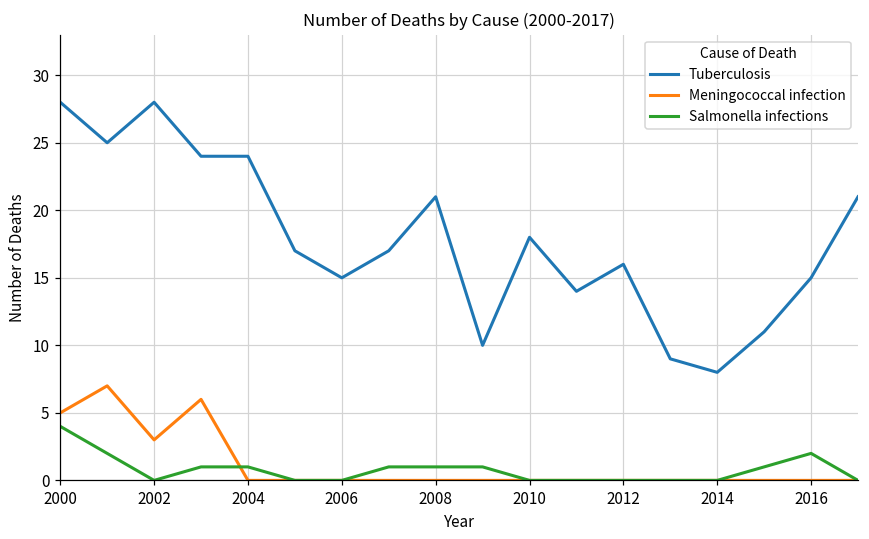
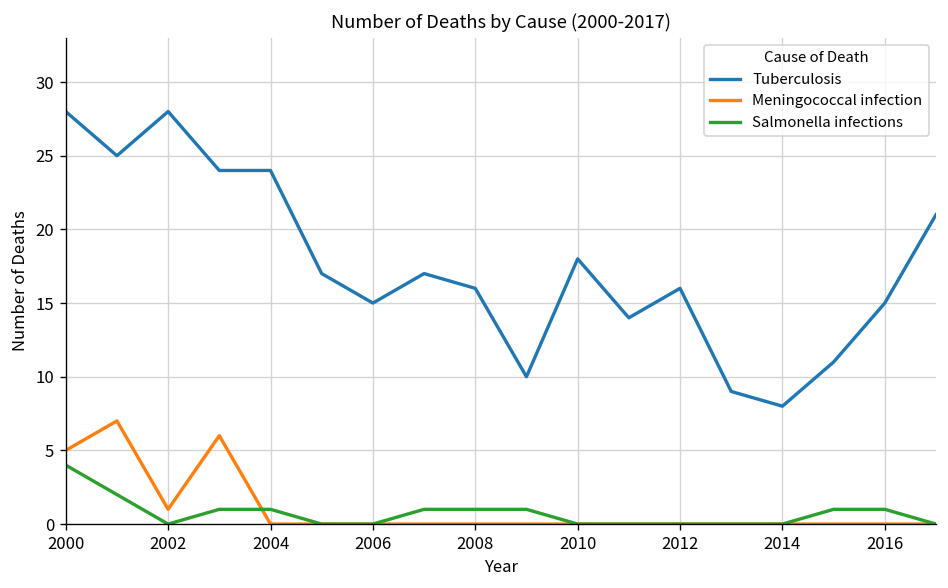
Meningococcal infection, 2002: 3 -> 1
Tuberculosis, 2008: 21 -> 16
Salmonella infections, 2016: 2 -> 1
